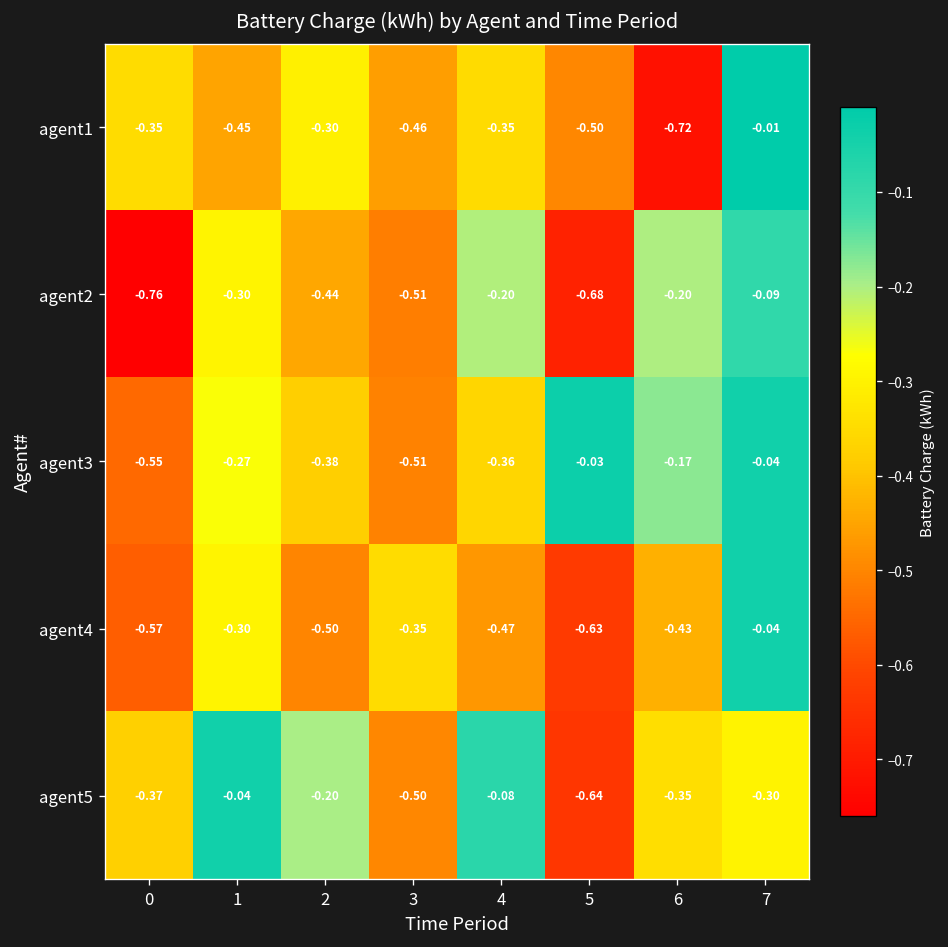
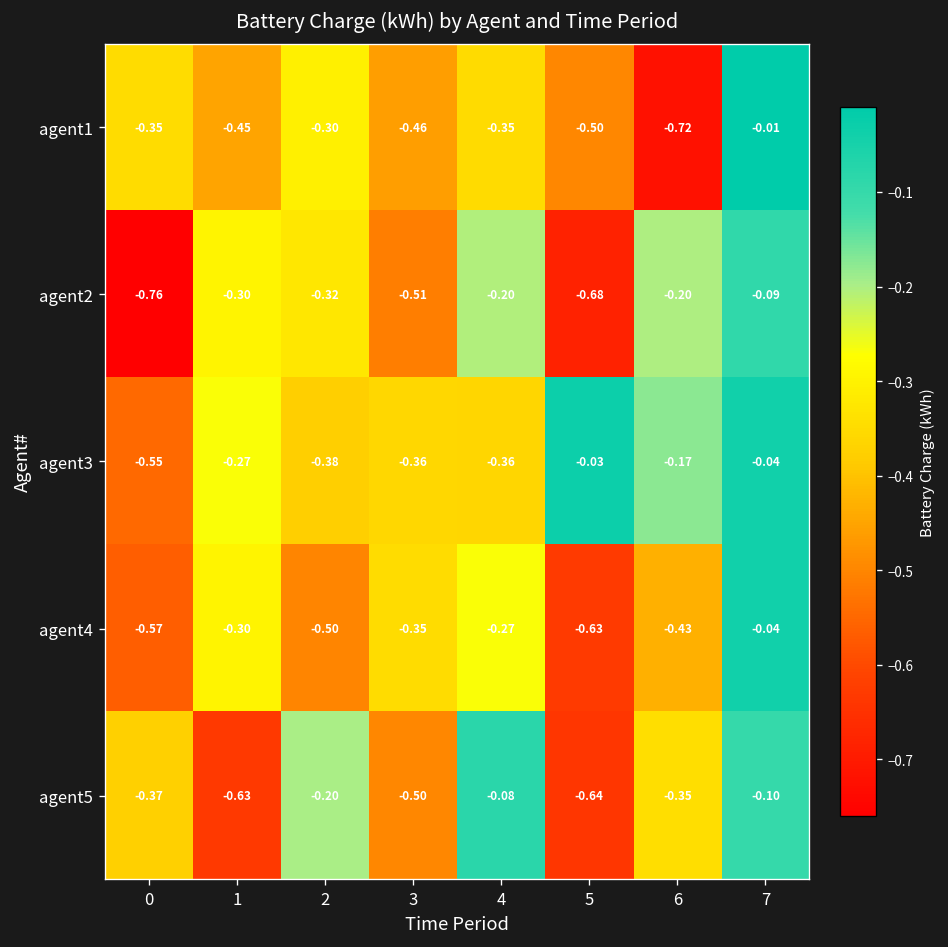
agent2, 2: -0.44 -> -0.32
agent3, 3: -0.51 -> -0.36
agent4, 4: -0.47 -> -0.27
agent5, 1: -0.04 -> -0.63
agent5, 7: -0.30 -> -0.10
